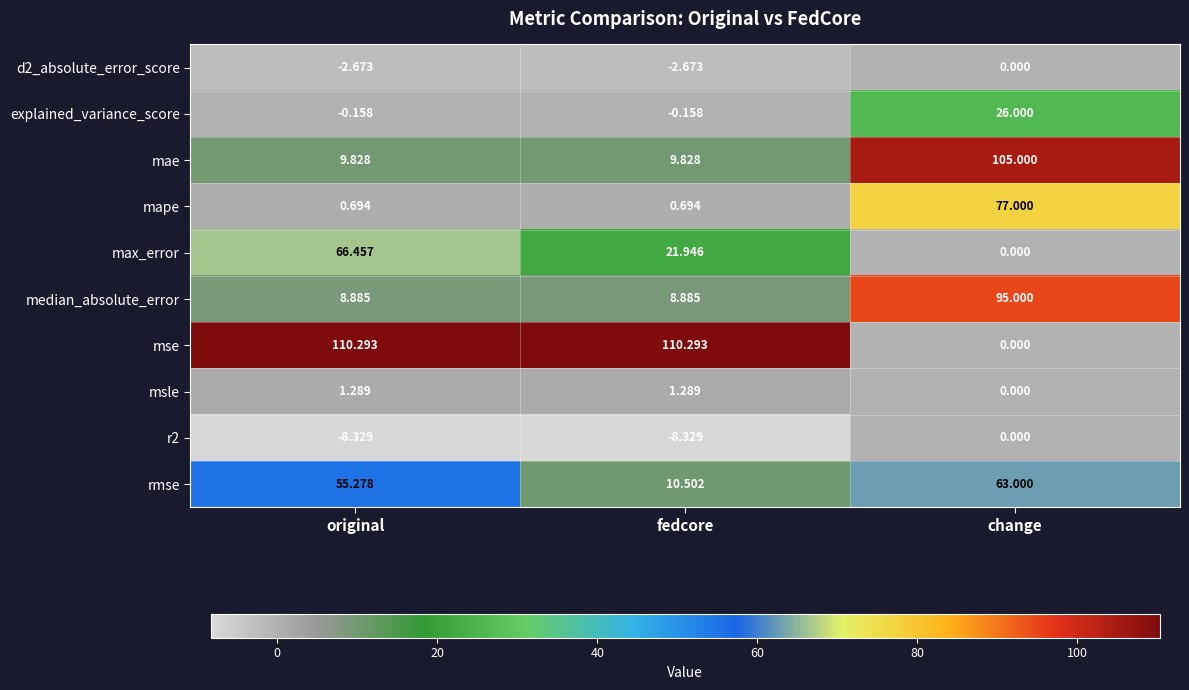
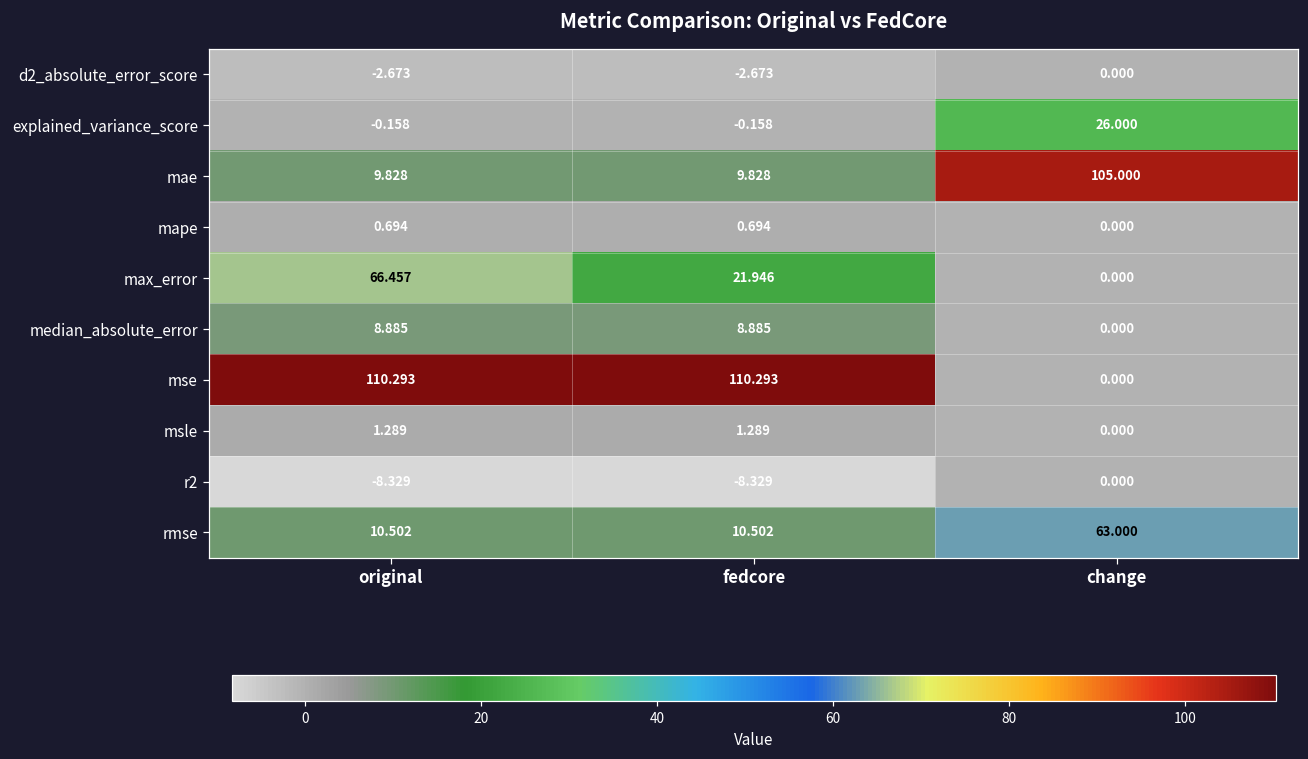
mape, change: 77.000 -> 0.000
median_absolute_error, change: 95.000 -> 0.000
rmse, original: 55.278 -> 10.502
